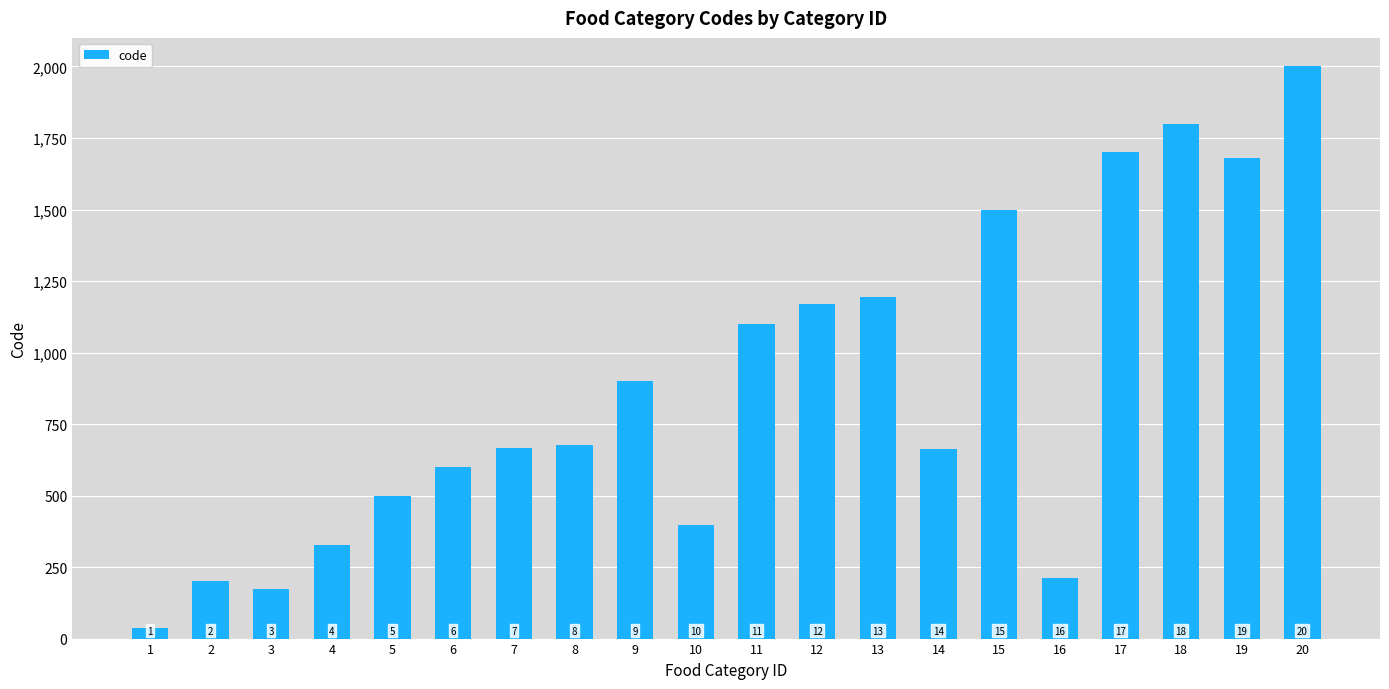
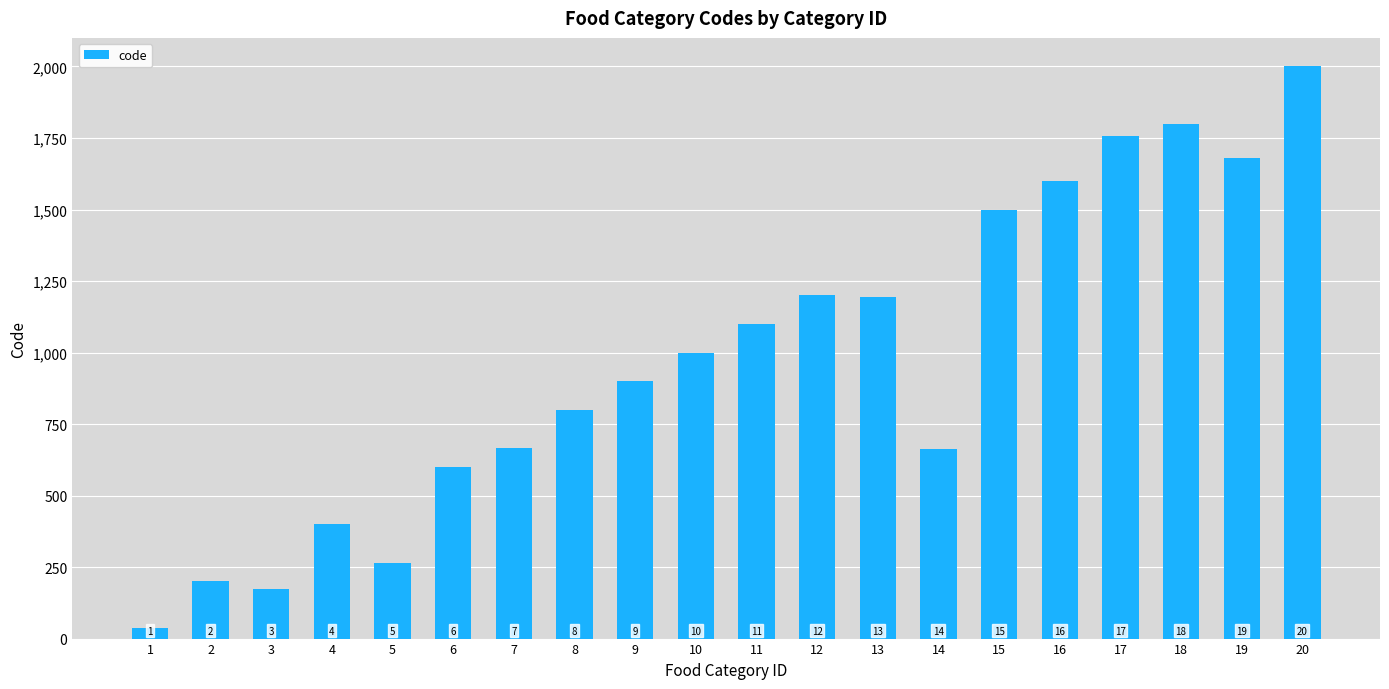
4: 330 -> 400
5: 500 -> 260
8: 680 -> 800
10: 400 -> 1,000
12: 1,170 -> 1,200
16: 210 -> 1,600
17: 1,700 -> 1,760
